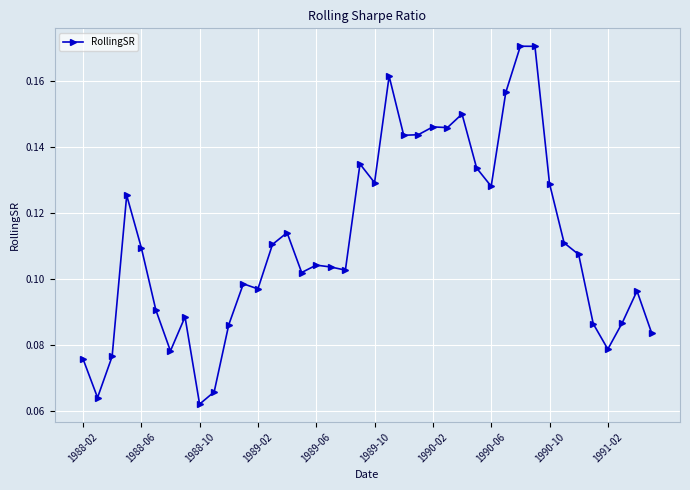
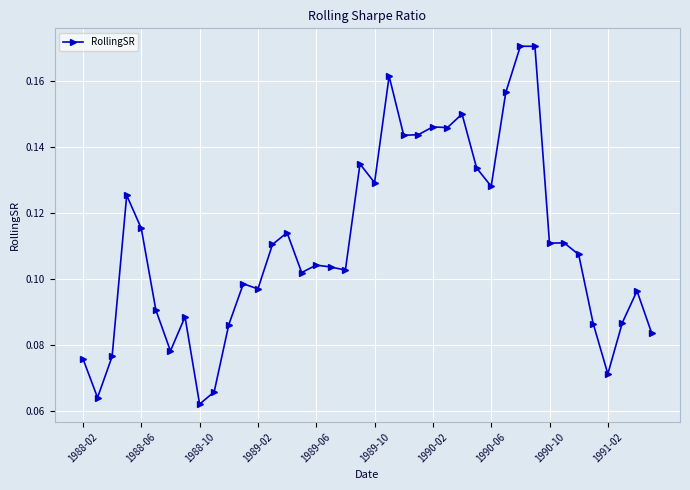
1988-06: 0.109 -> 0.115
1990-10: 0.129 -> 0.111
1991-02: 0.079 -> 0.071
